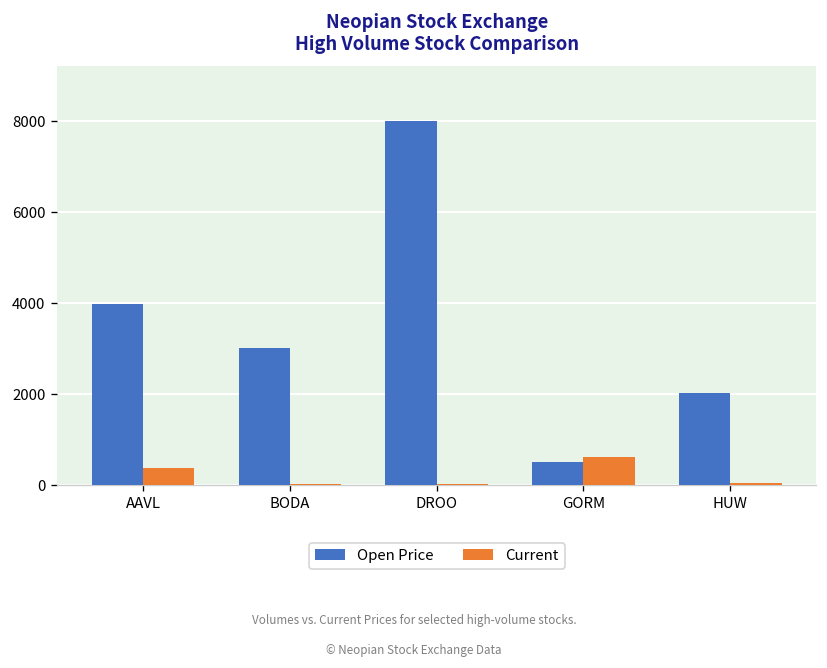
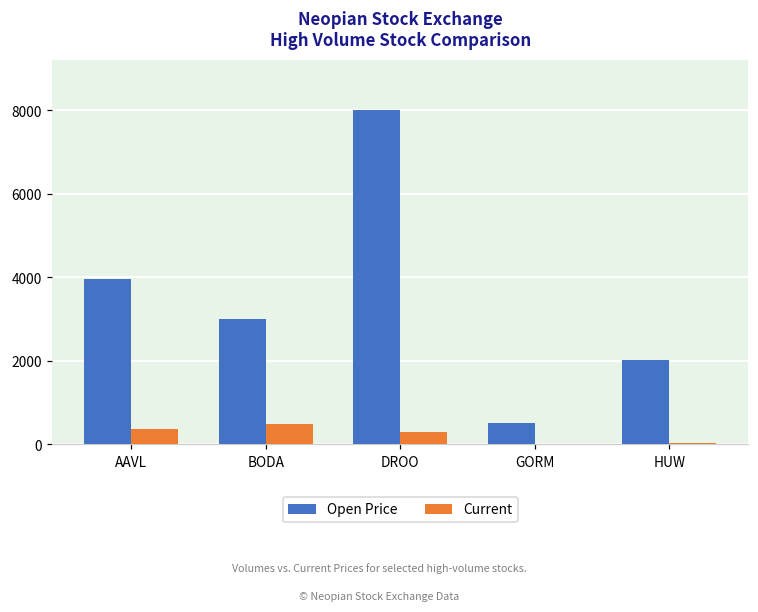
Current, BODA: 0 -> 500
Current, DROO: 0 -> 300
Current, GORM: 600 -> 0
